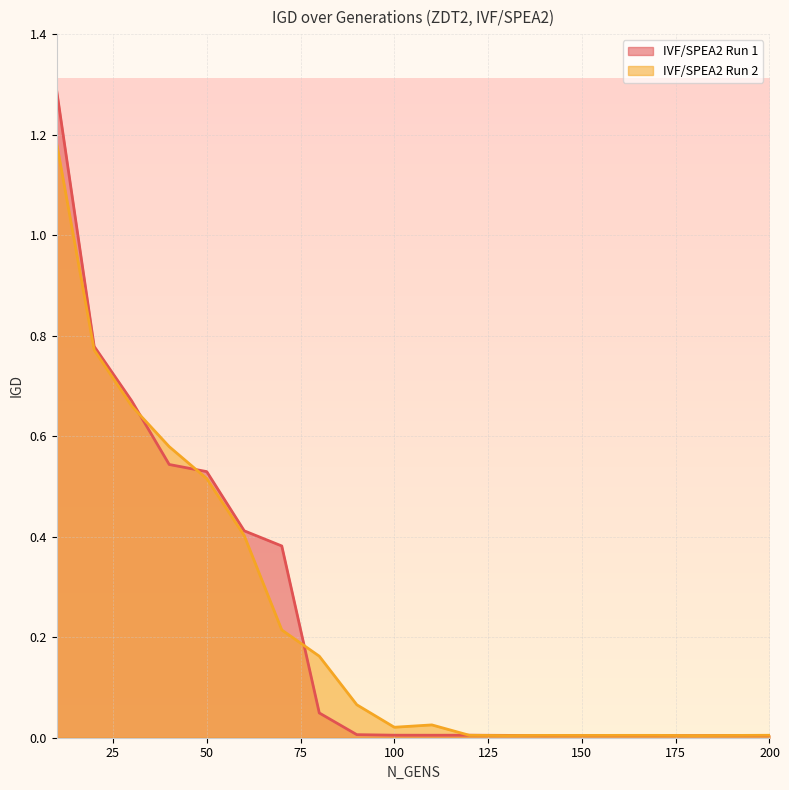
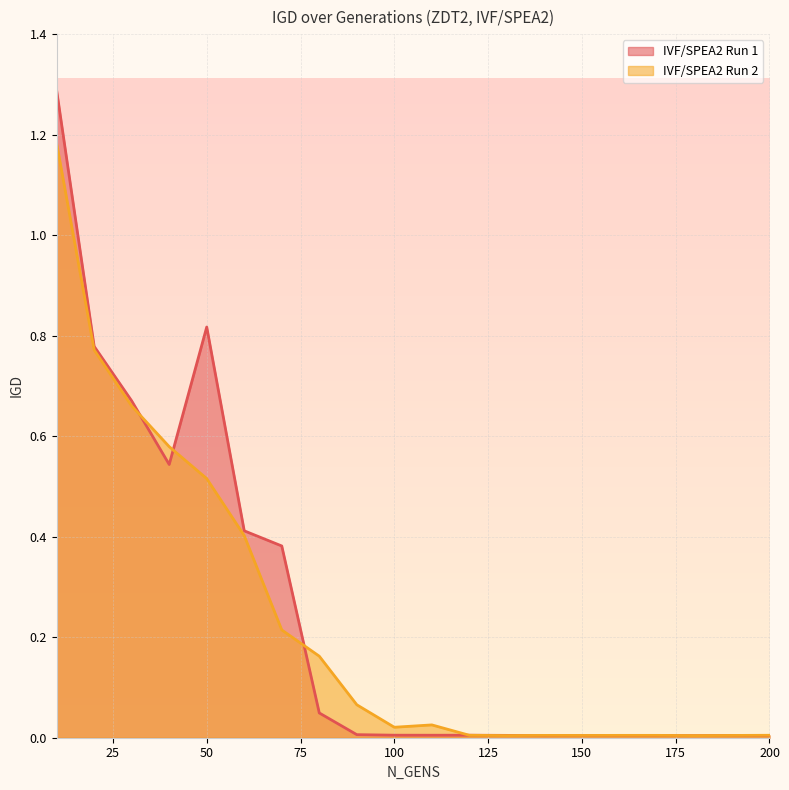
IVF/SPEA2 Run 1, 50: 0.53 -> 0.82
